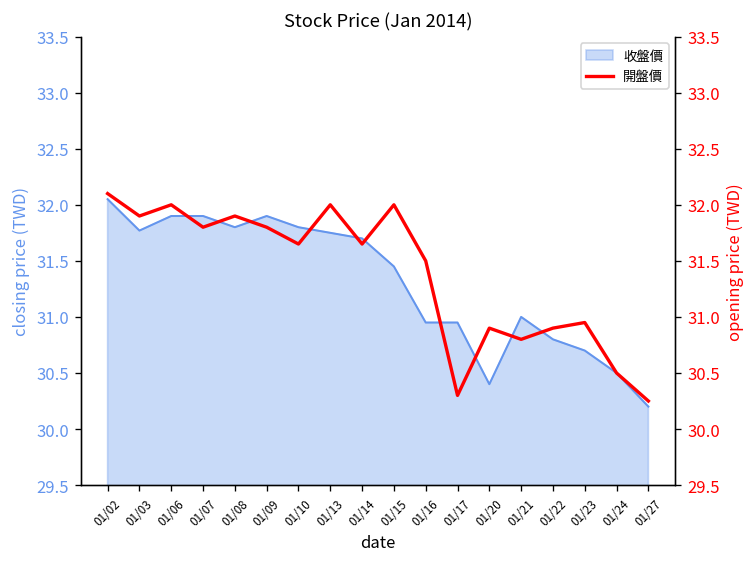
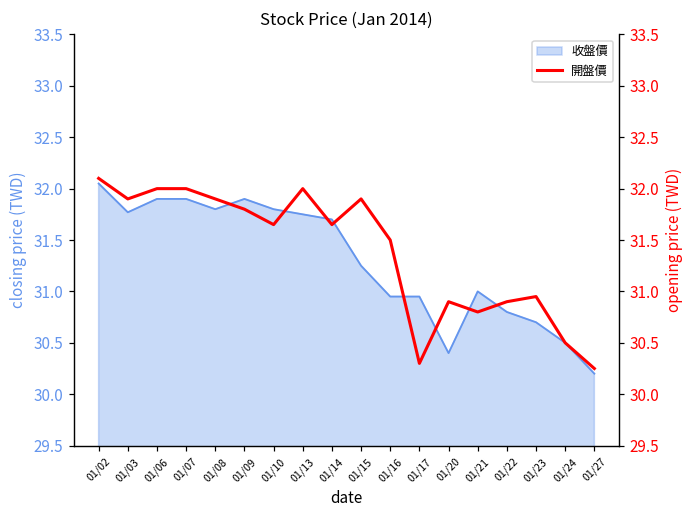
收盤價, 01/15: 31.5 -> 31.3
開盤價, 01/07: 31.8 -> 32.0
開盤價, 01/15: 32.0 -> 31.9
